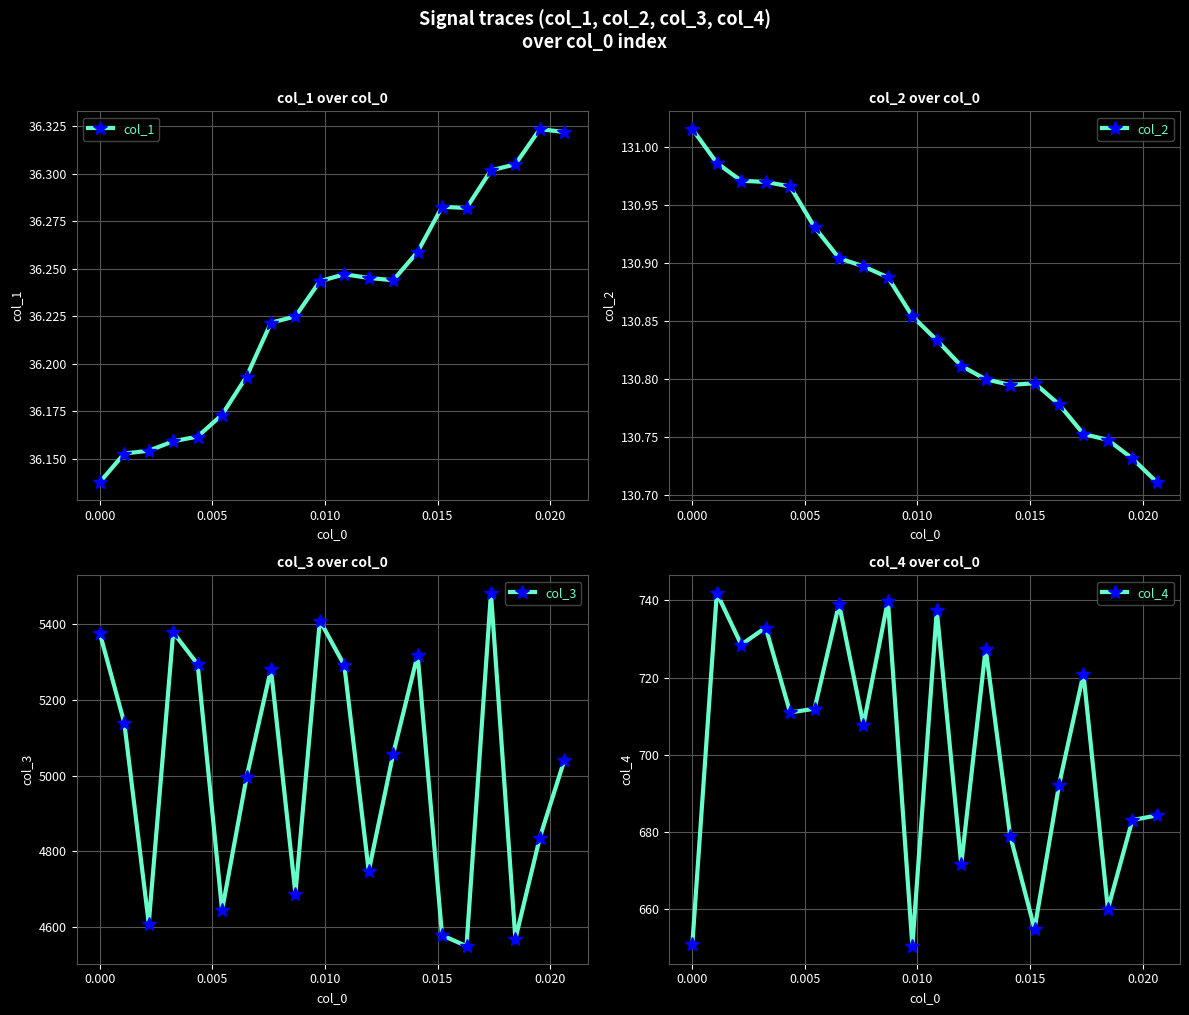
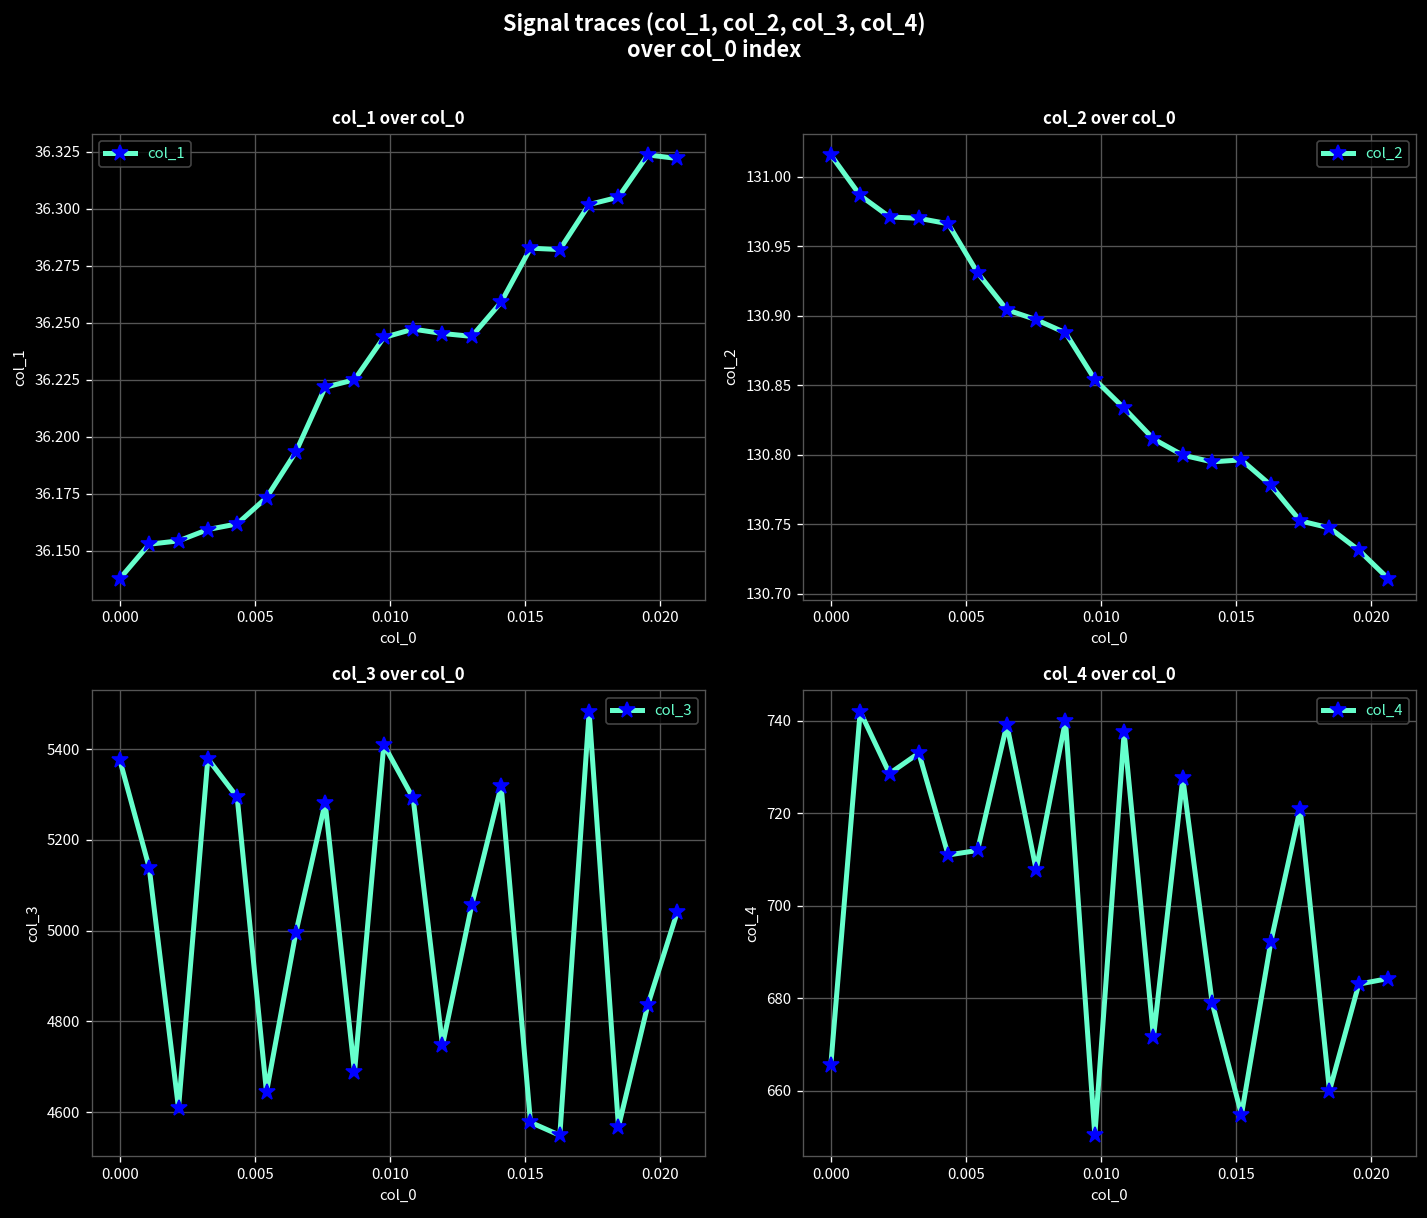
col_4 over col_0, 0.000: 651 -> 666
